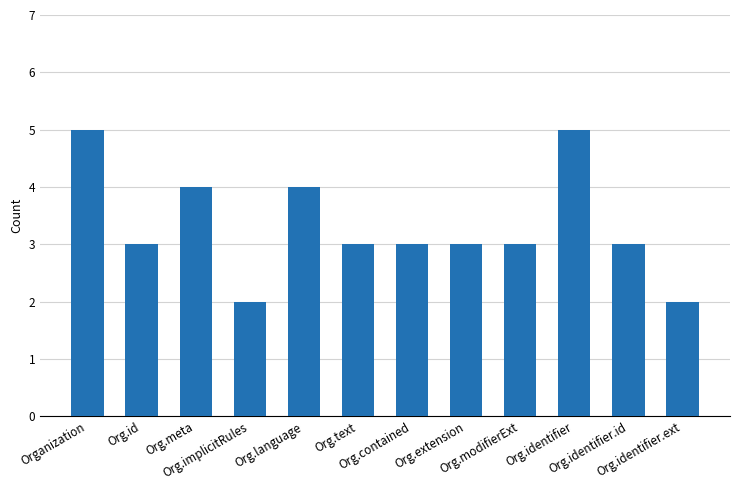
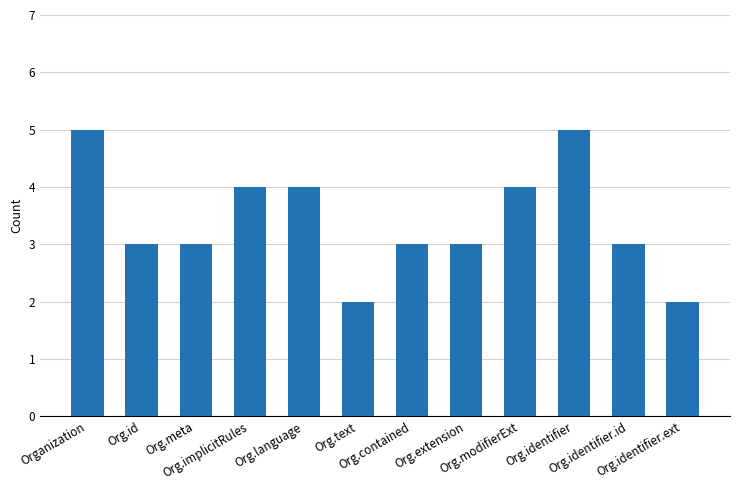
Org.meta: 4 -> 3
Org.implicitRules: 2 -> 4
Org.text: 3 -> 2
Org.modifierExt: 3 -> 4
